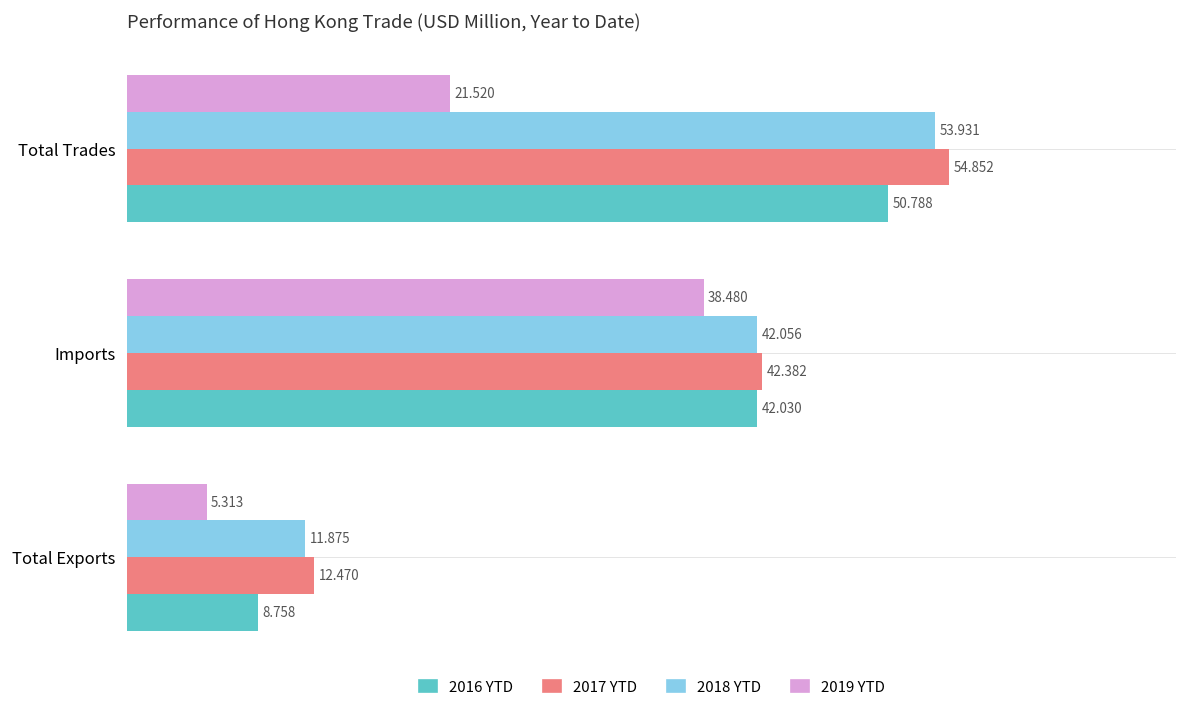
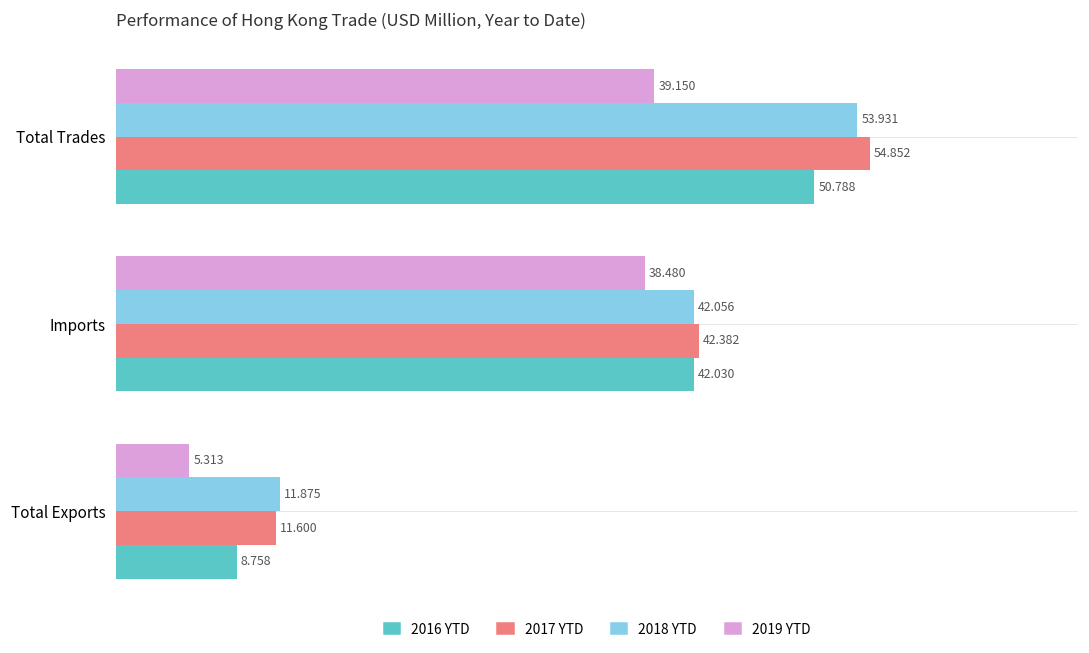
2019 YTD, Total Trades: 21.520 -> 39.150
2017 YTD, Total Exports: 12.470 -> 11.600
